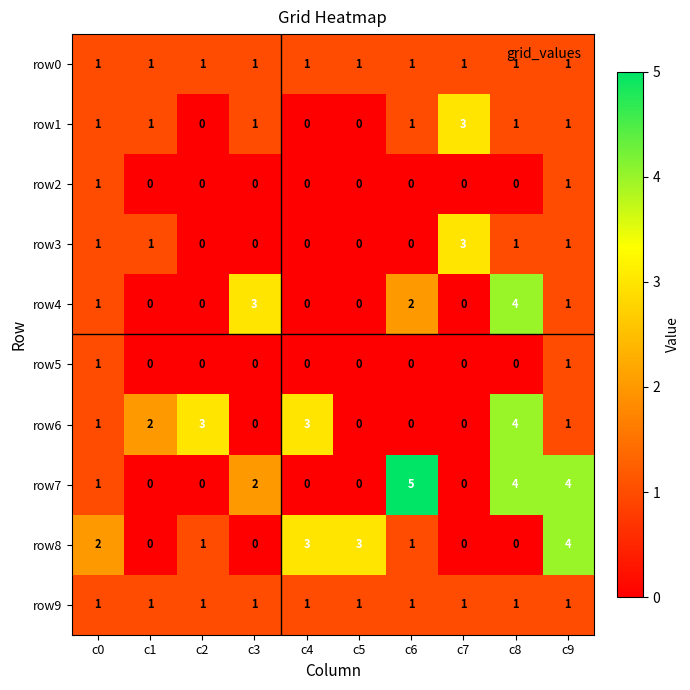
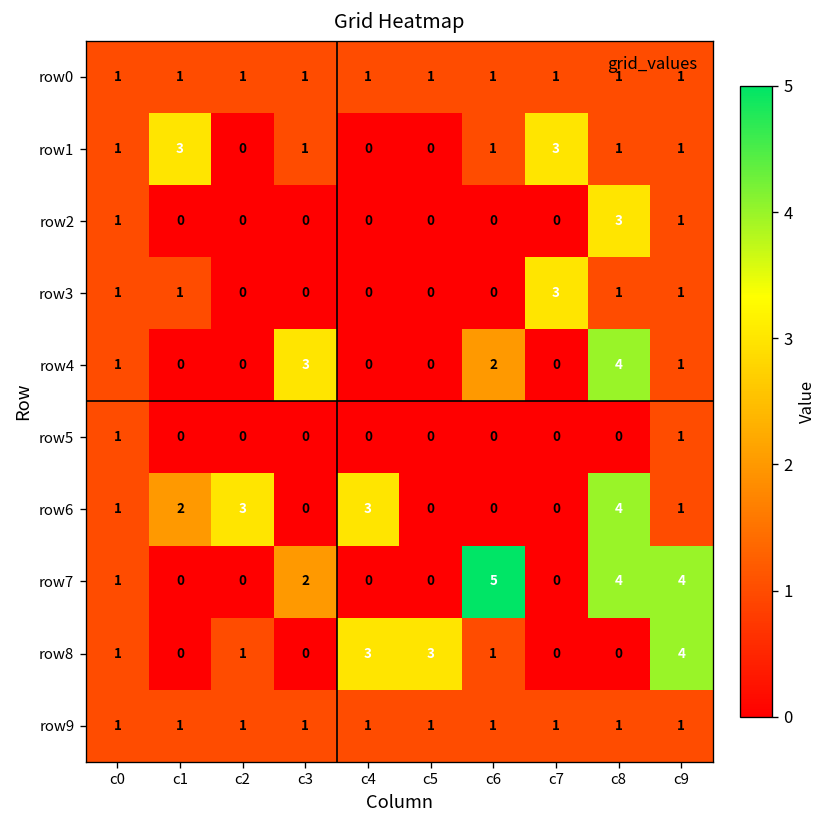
row1, c1: 1 -> 3
row2, c8: 0 -> 3
row8, c0: 2 -> 1
